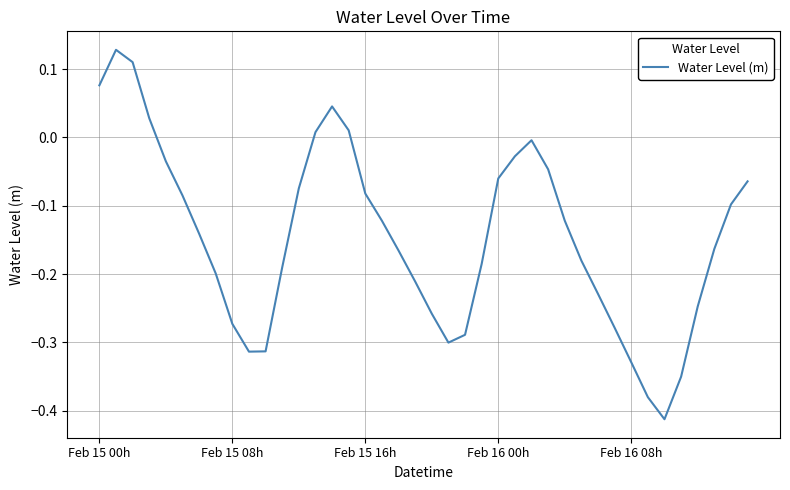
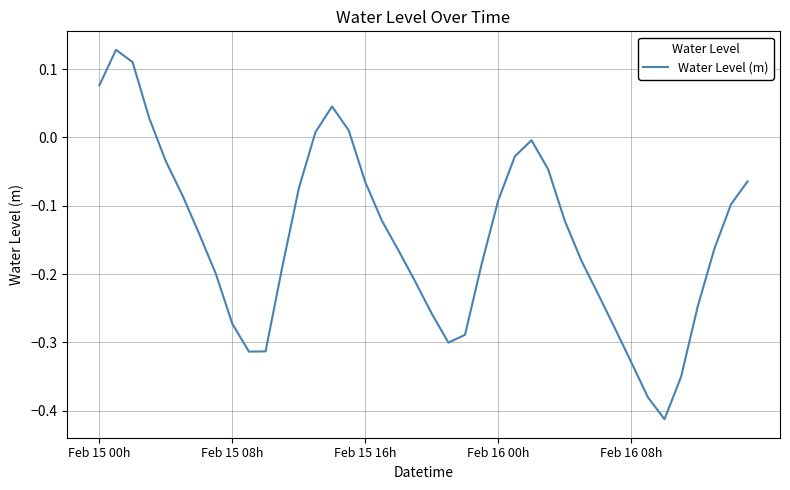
Feb 15 16h: -0.08 -> -0.07
Feb 16 00h: -0.06 -> -0.09
